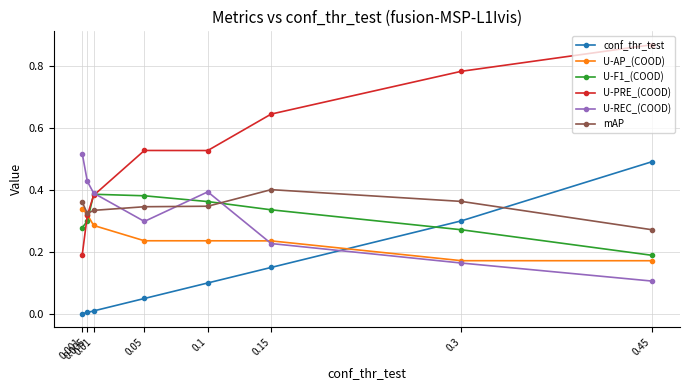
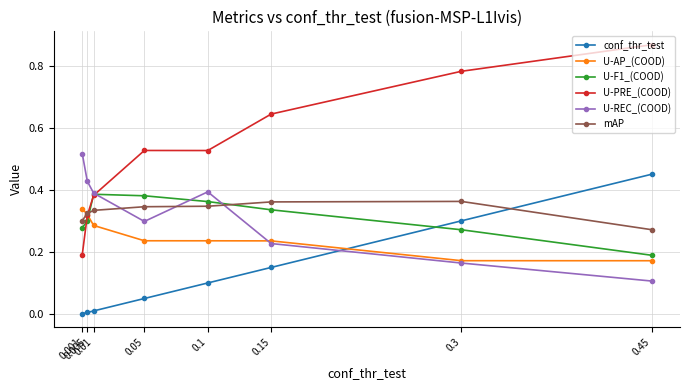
mAP, 0.001: 0.36 -> 0.30
mAP, 0.15: 0.40 -> 0.36
conf_thr_test, 0.45: 0.49 -> 0.45
